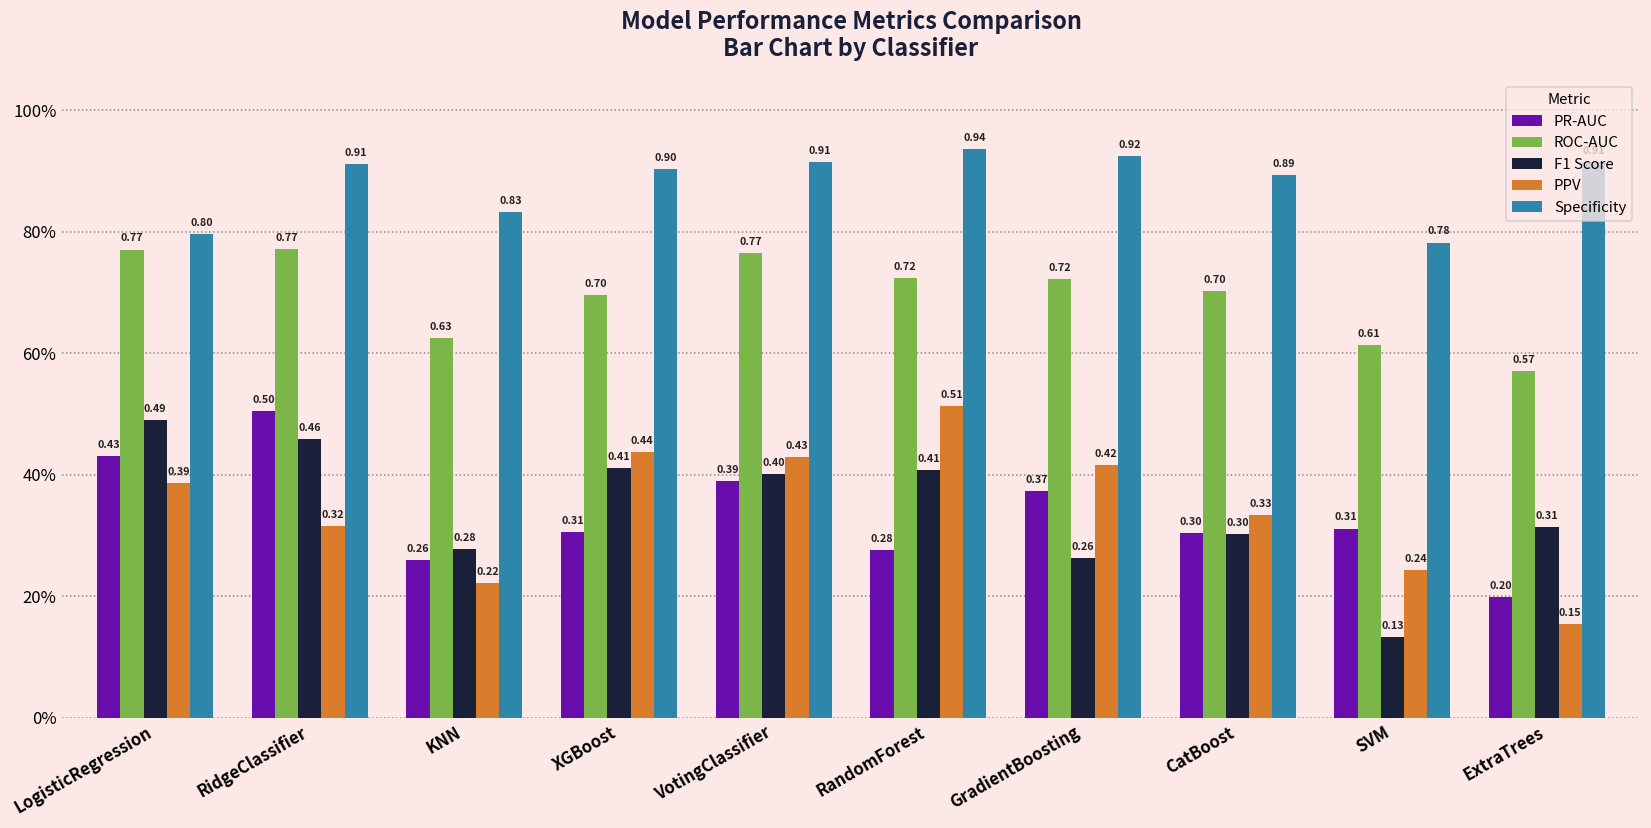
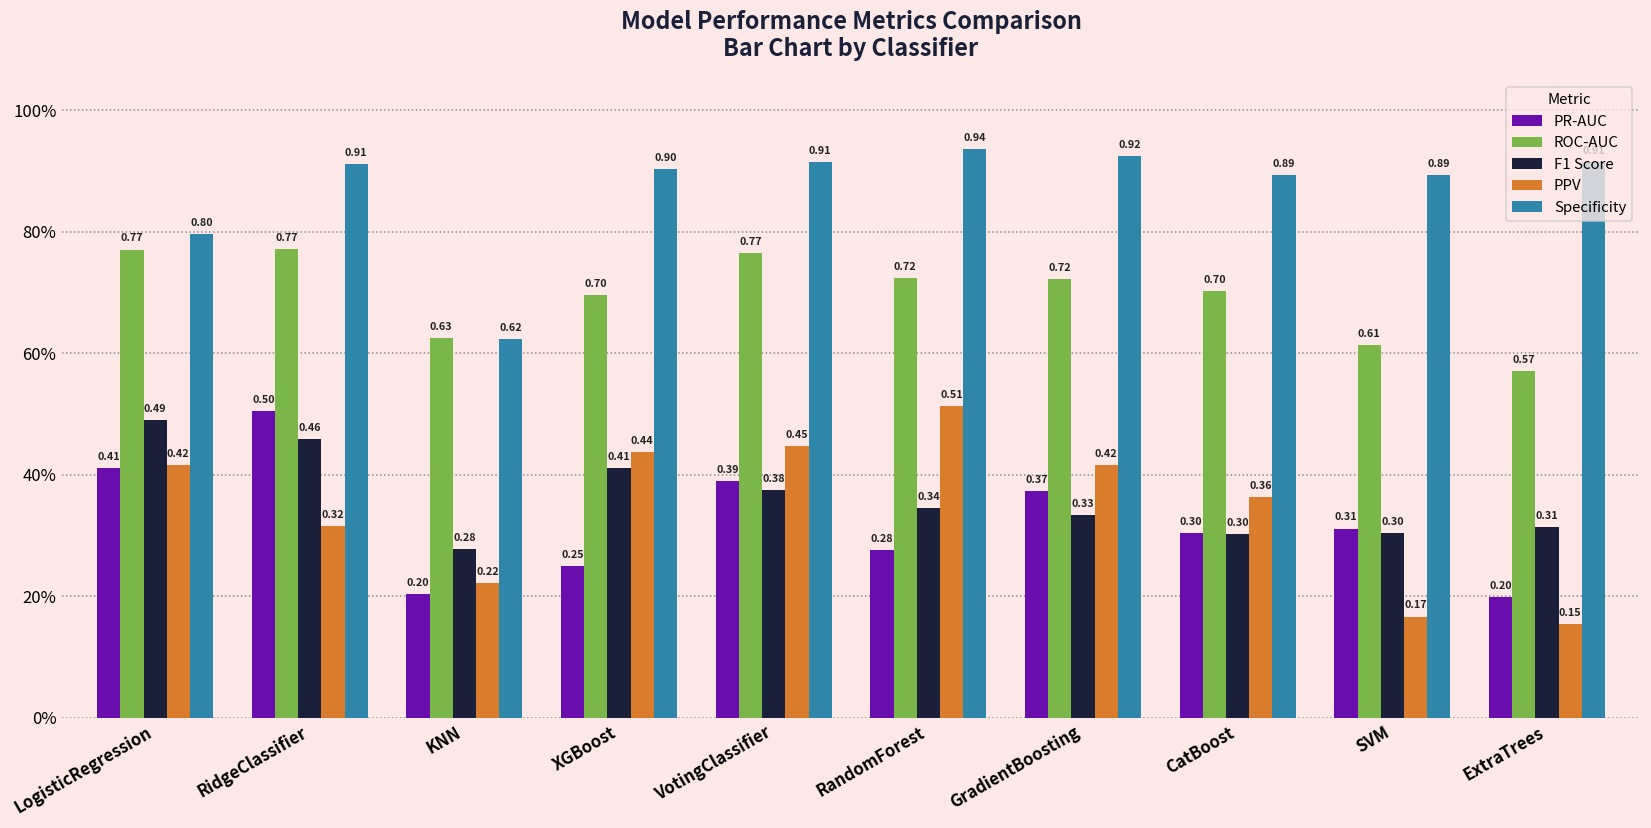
PR-AUC, LogisticRegression: 0.43 -> 0.41
PPV, LogisticRegression: 0.39 -> 0.42
PR-AUC, KNN: 0.26 -> 0.20
Specificity, KNN: 0.83 -> 0.62
PR-AUC, XGBoost: 0.31 -> 0.25
F1 Score, VotingClassifier: 0.40 -> 0.38
PPV, VotingClassifier: 0.43 -> 0.45
F1 Score, RandomForest: 0.41 -> 0.34
F1 Score, GradientBoosting: 0.26 -> 0.33
PPV, CatBoost: 0.33 -> 0.36
F1 Score, SVM: 0.13 -> 0.30
PPV, SVM: 0.24 -> 0.17
Specificity, SVM: 0.78 -> 0.89
